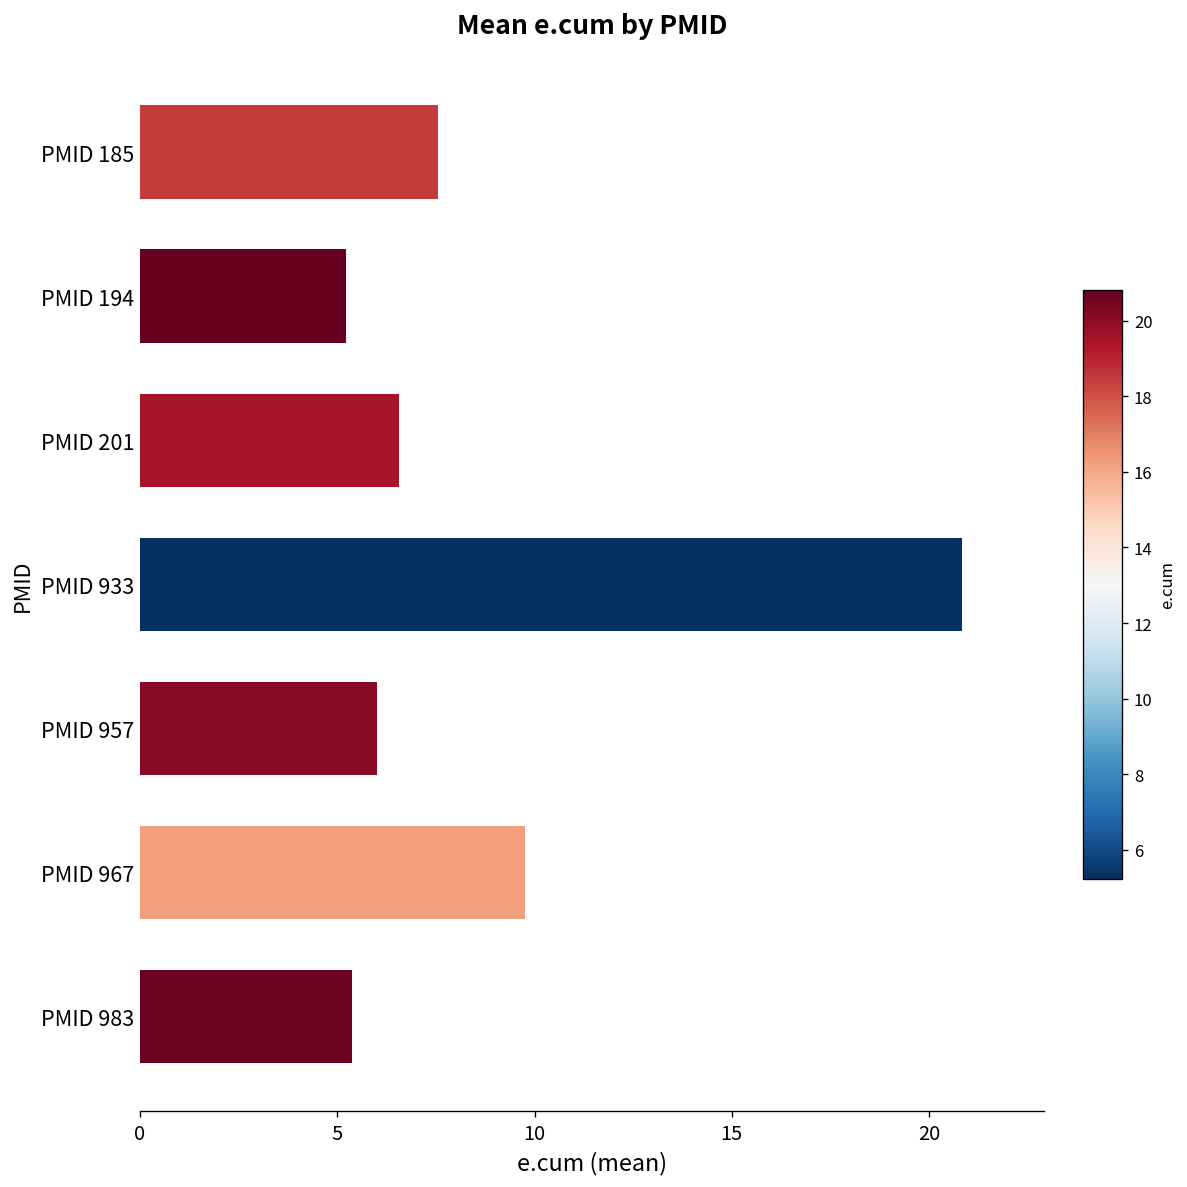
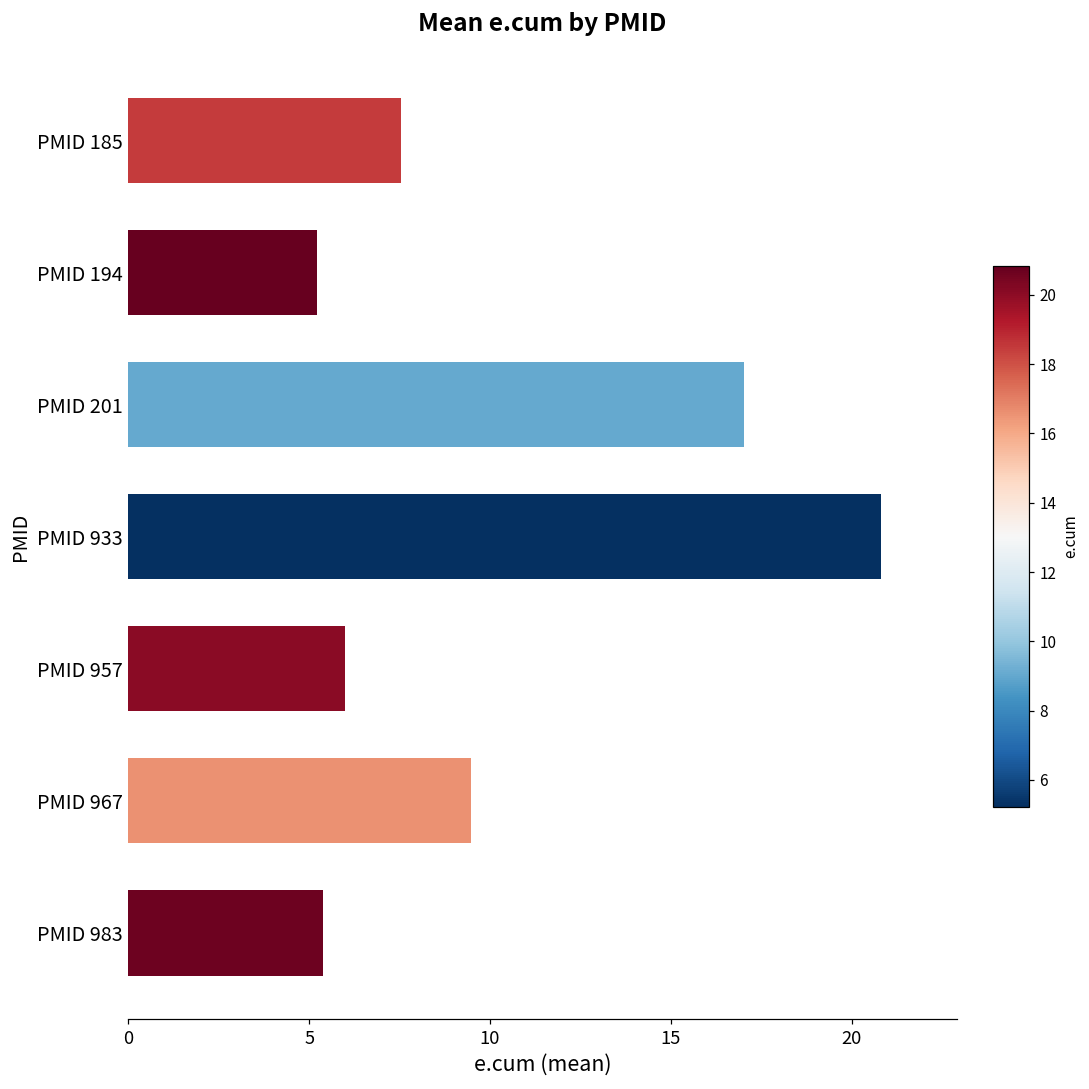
PMID 201: 6.6 -> 17.0
PMID 967: 9.8 -> 9.5
